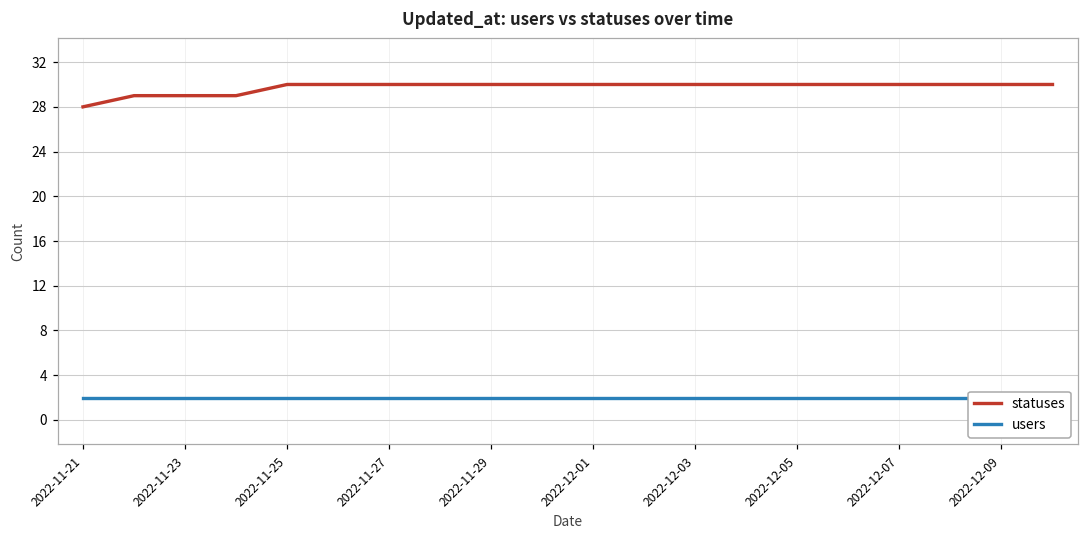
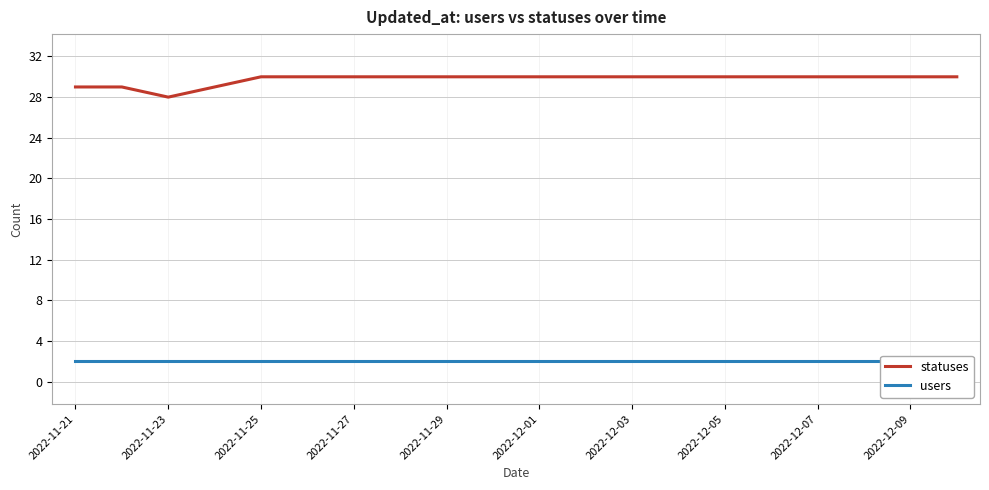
statuses, 2022-11-21: 28 -> 29
statuses, 2022-11-23: 29 -> 28
